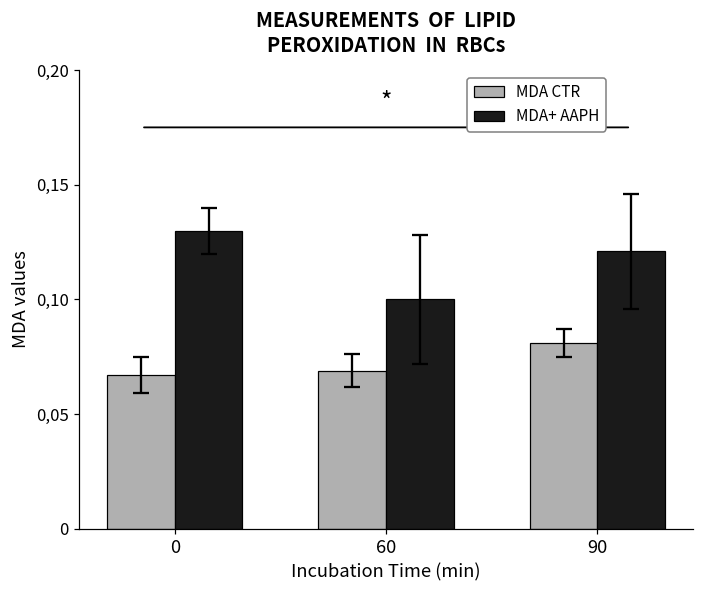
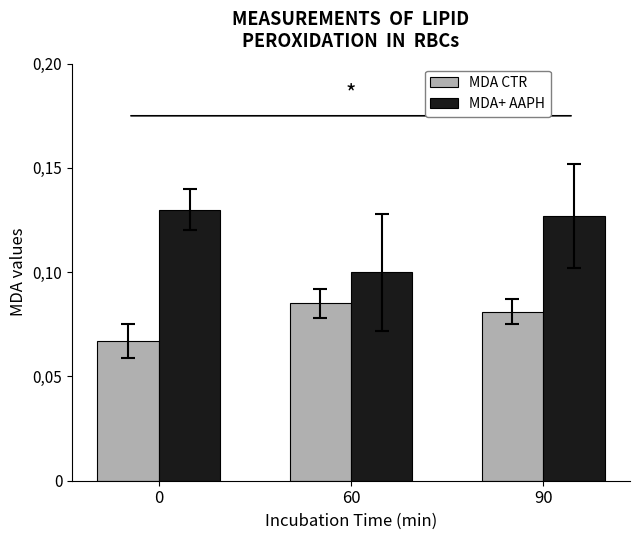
MDA CTR, 60: 6.9 -> 8.5
MDA+ AAPH, 90: 12.1 -> 12.7
